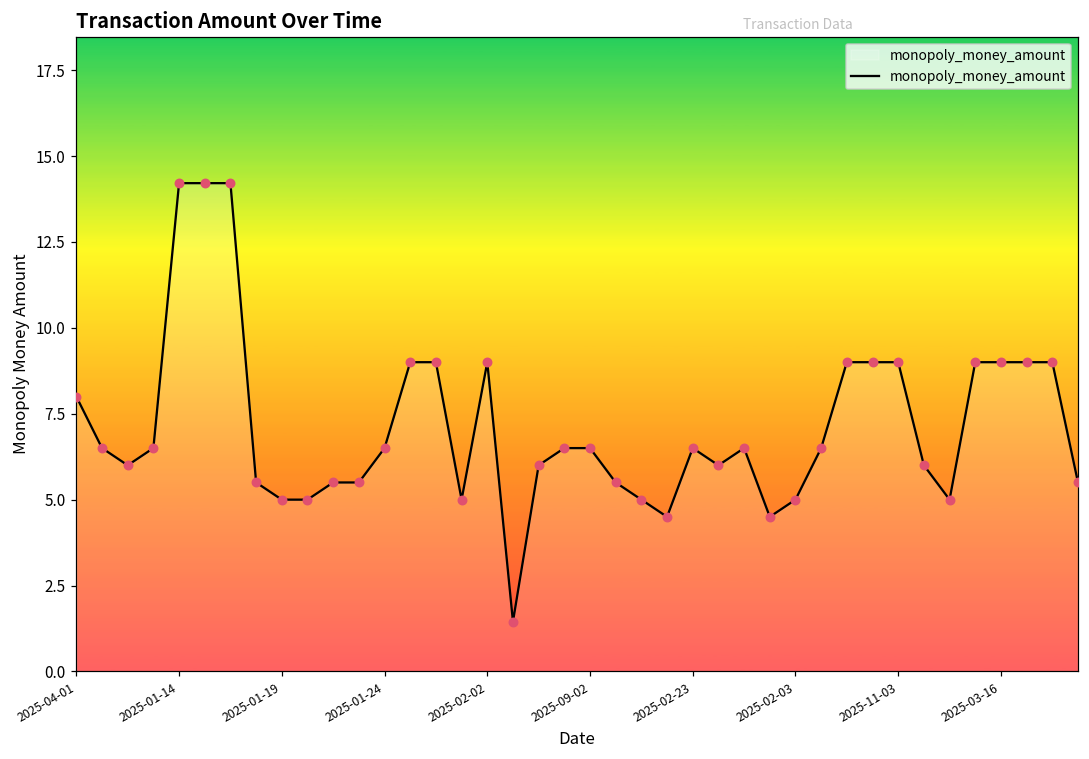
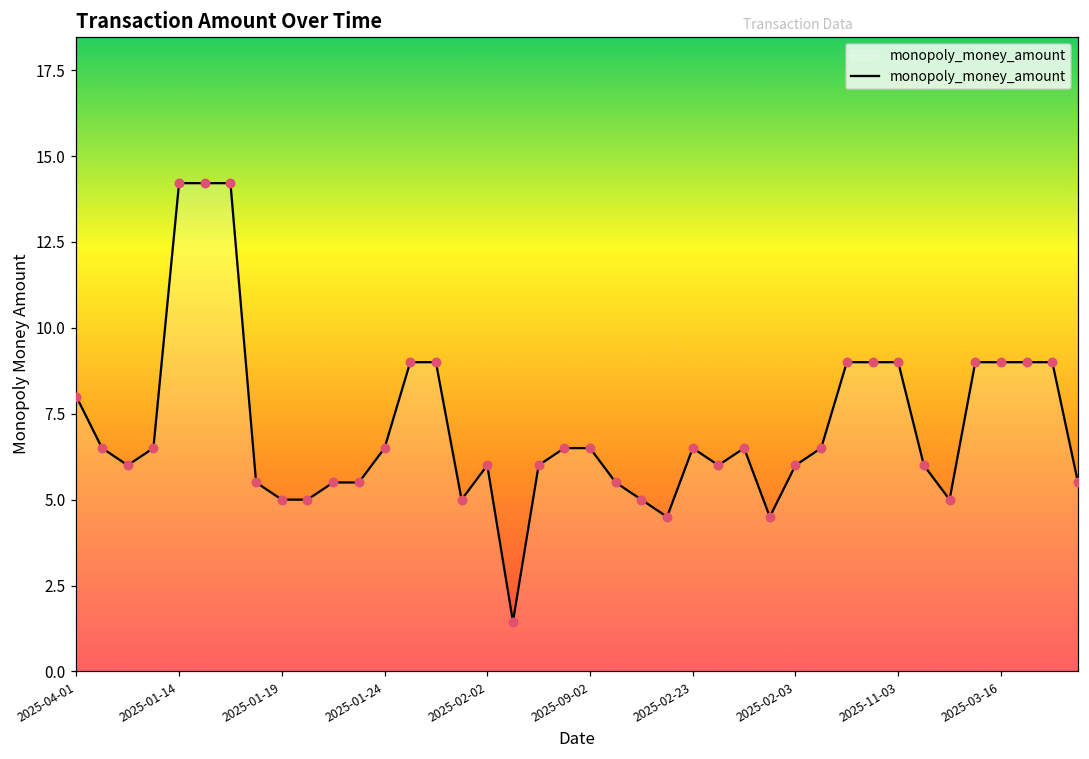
2025-02-02: 9 -> 6
2025-02-03: 5 -> 6
